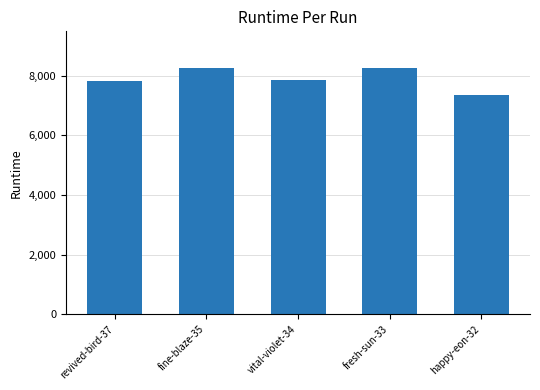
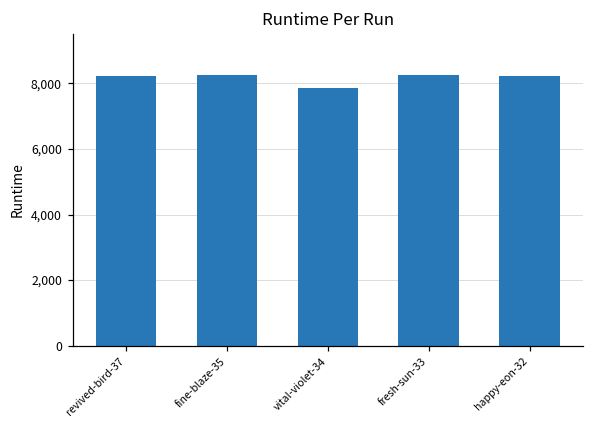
revived-bird-37: 7,800 -> 8,200
happy-eon-32: 7,300 -> 8,200
